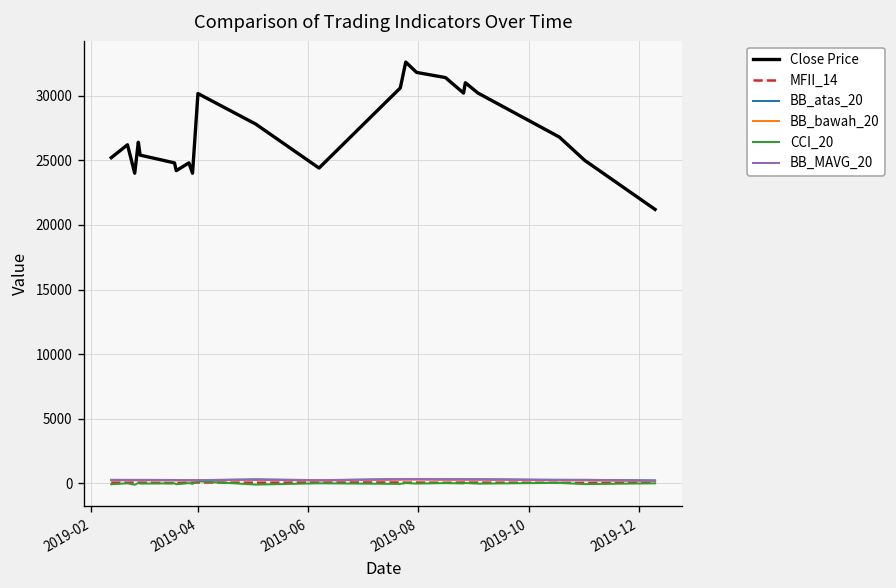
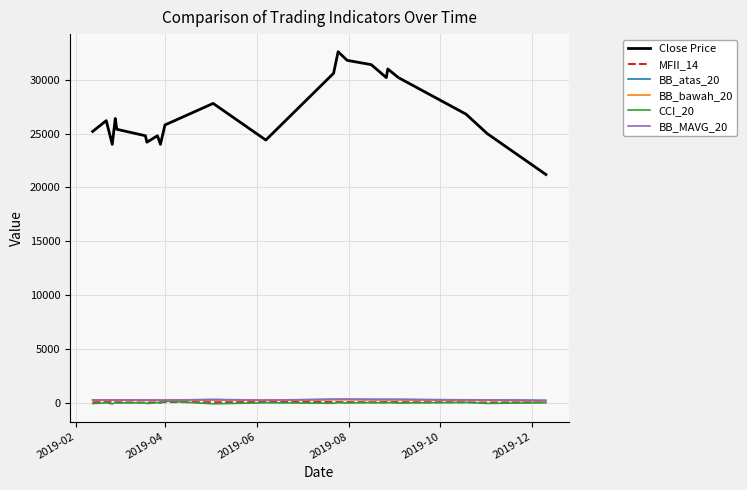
Close Price, 2019-04: 30200 -> 25800
